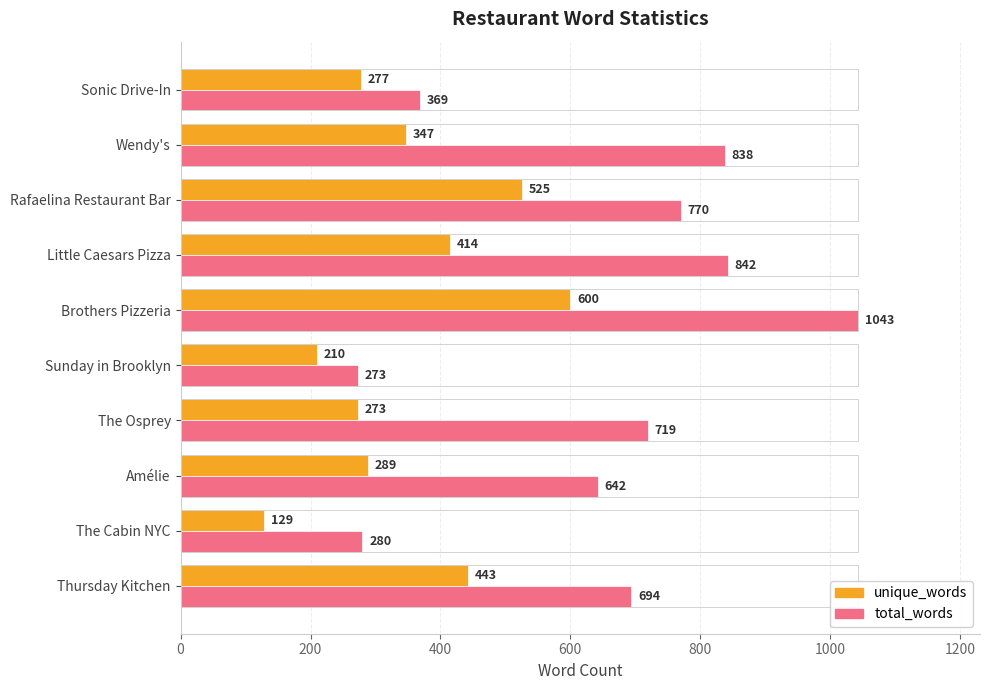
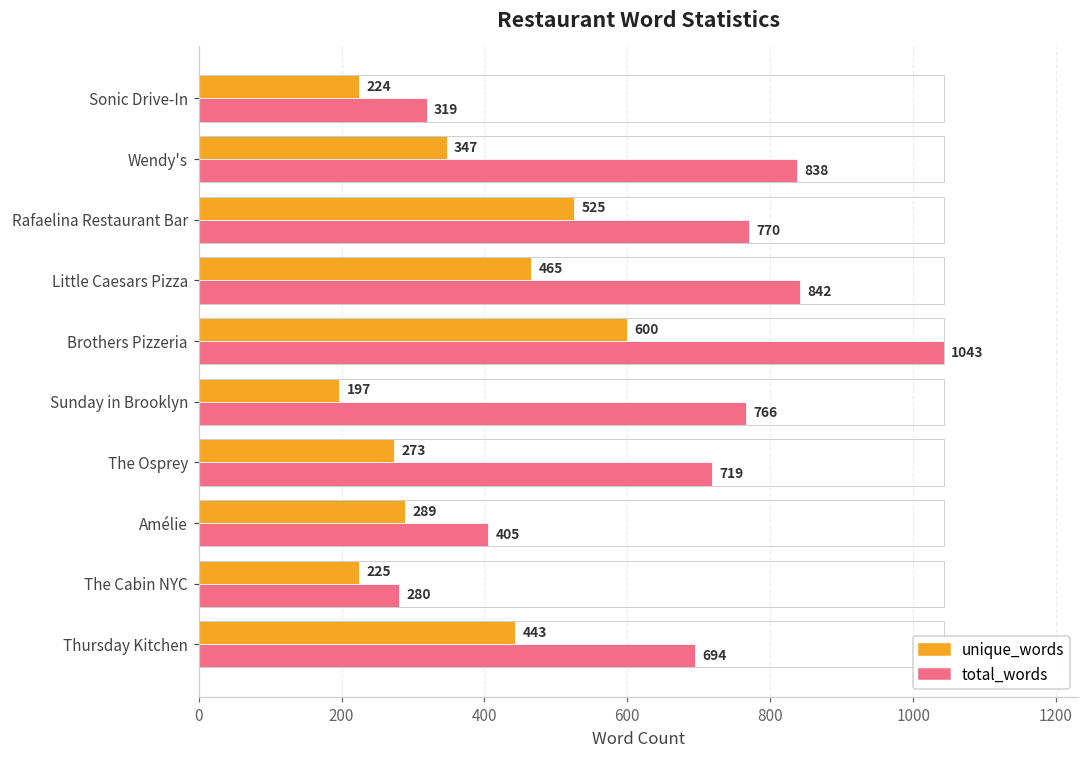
unique_words, Sonic Drive-In: 277 -> 224
total_words, Sonic Drive-In: 369 -> 319
unique_words, Little Caesars Pizza: 414 -> 465
unique_words, Sunday in Brooklyn: 210 -> 197
total_words, Sunday in Brooklyn: 273 -> 766
total_words, Amélie: 642 -> 405
unique_words, The Cabin NYC: 129 -> 225
